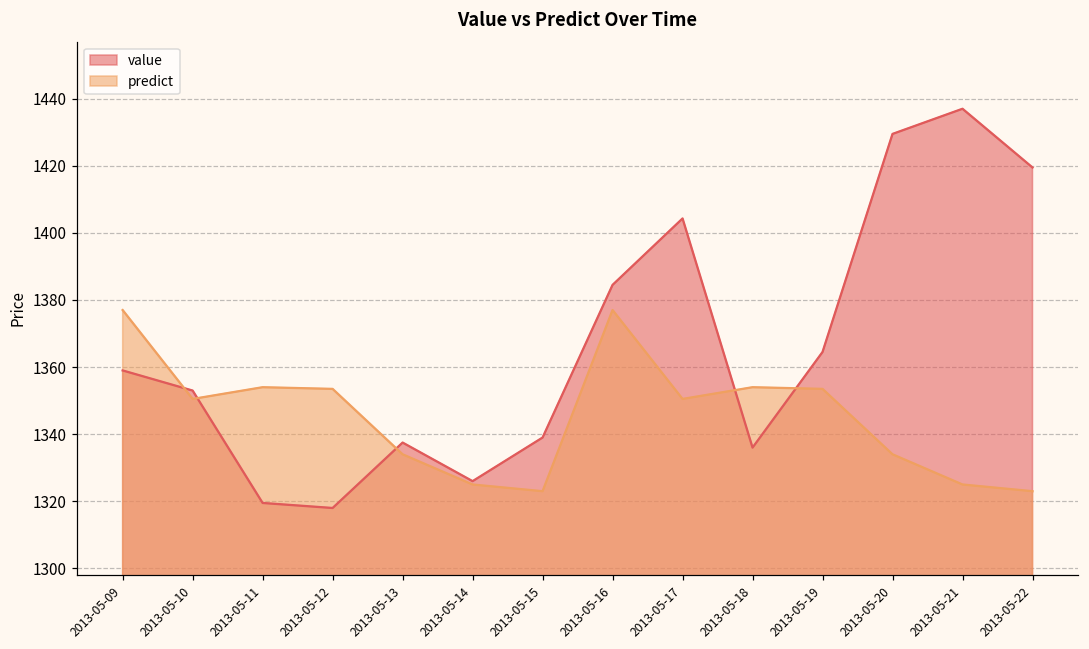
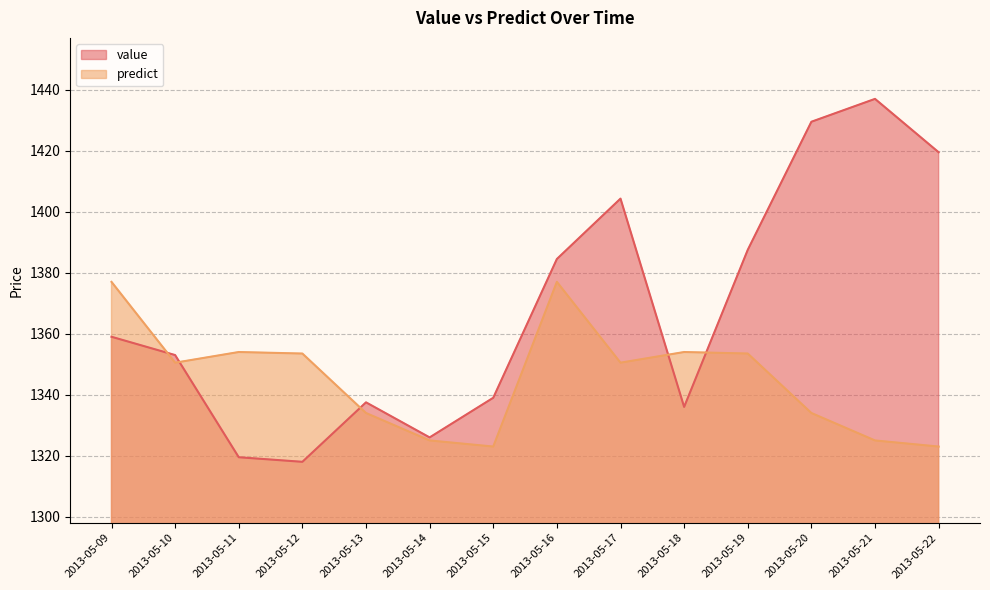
value, 2013-05-19: 1365 -> 1388
